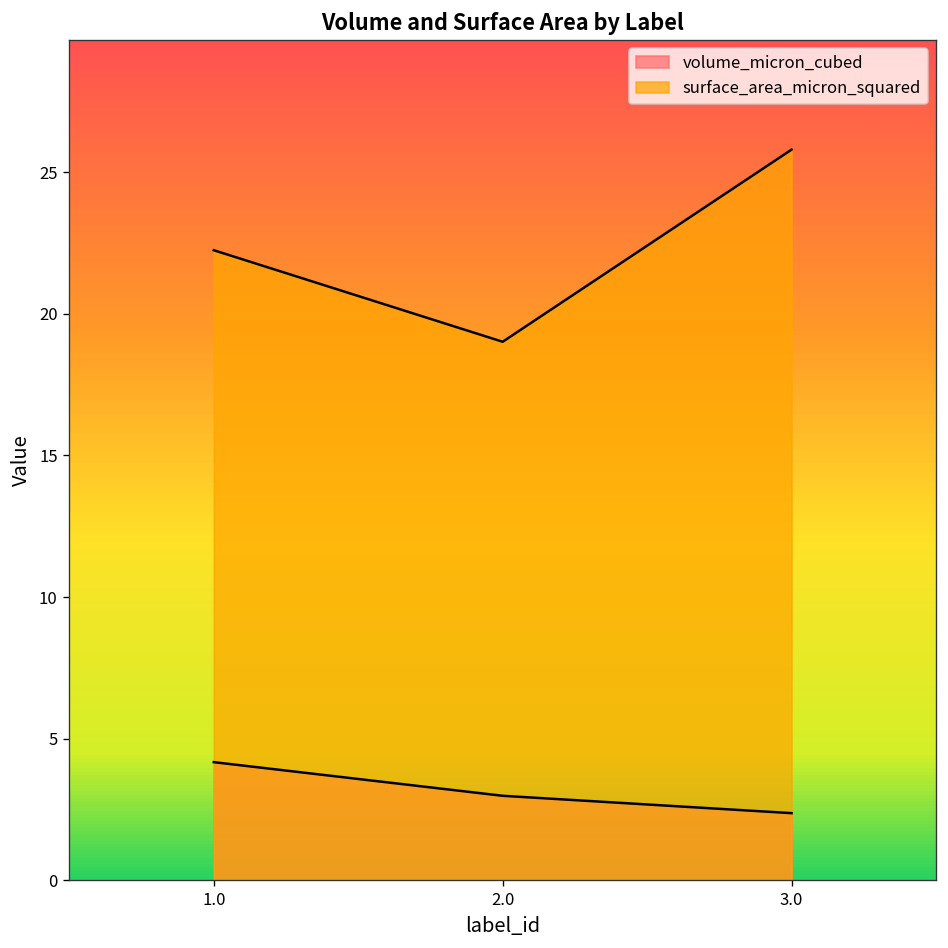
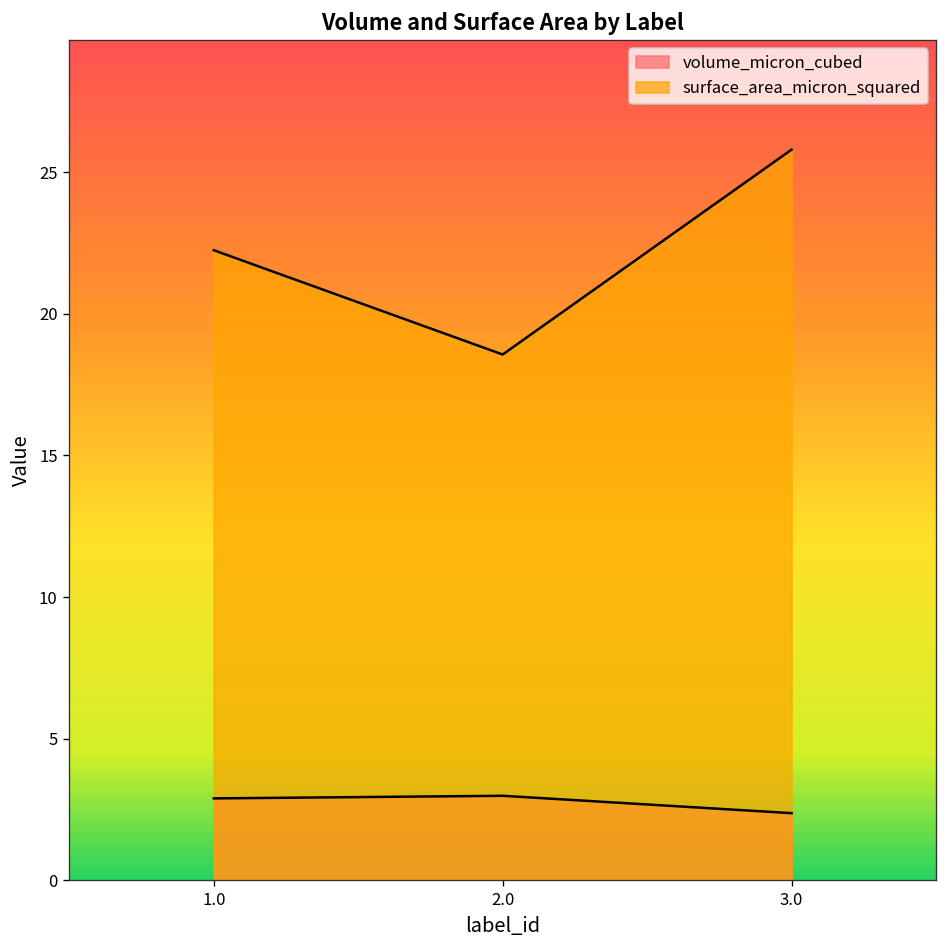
volume_micron_cubed, 1.0: 4.2 -> 2.9
surface_area_micron_squared, 2.0: 19.0 -> 18.6
